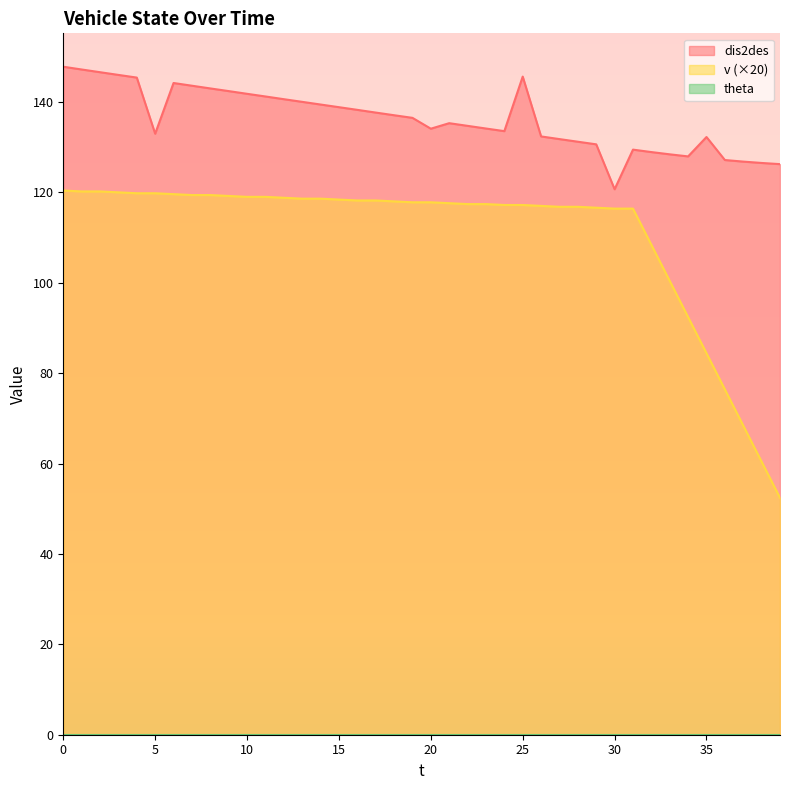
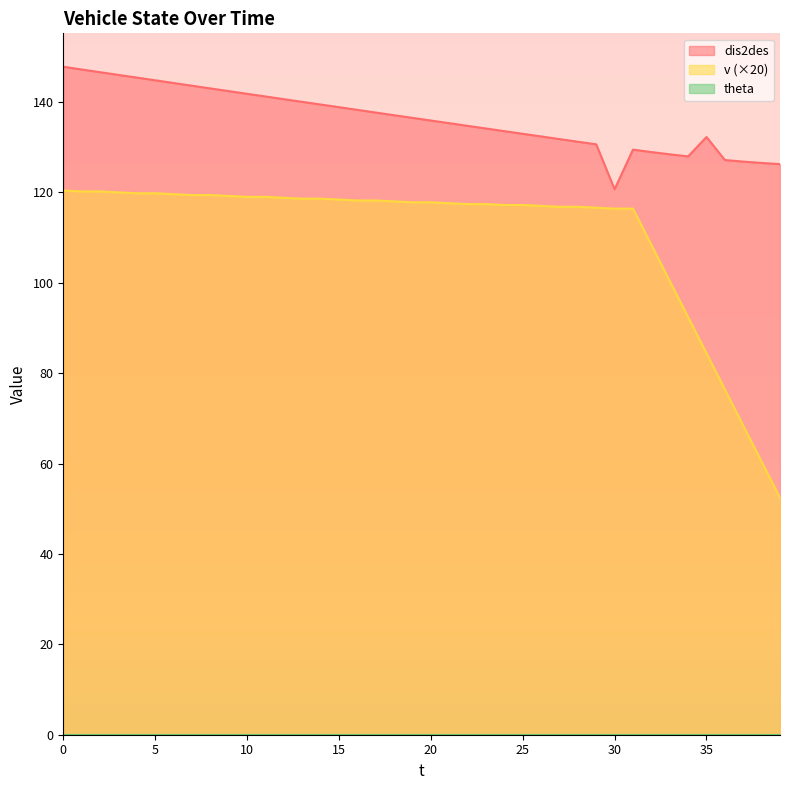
dis2des, 5: 133 -> 145
dis2des, 20: 134 -> 136
dis2des, 25: 146 -> 133
